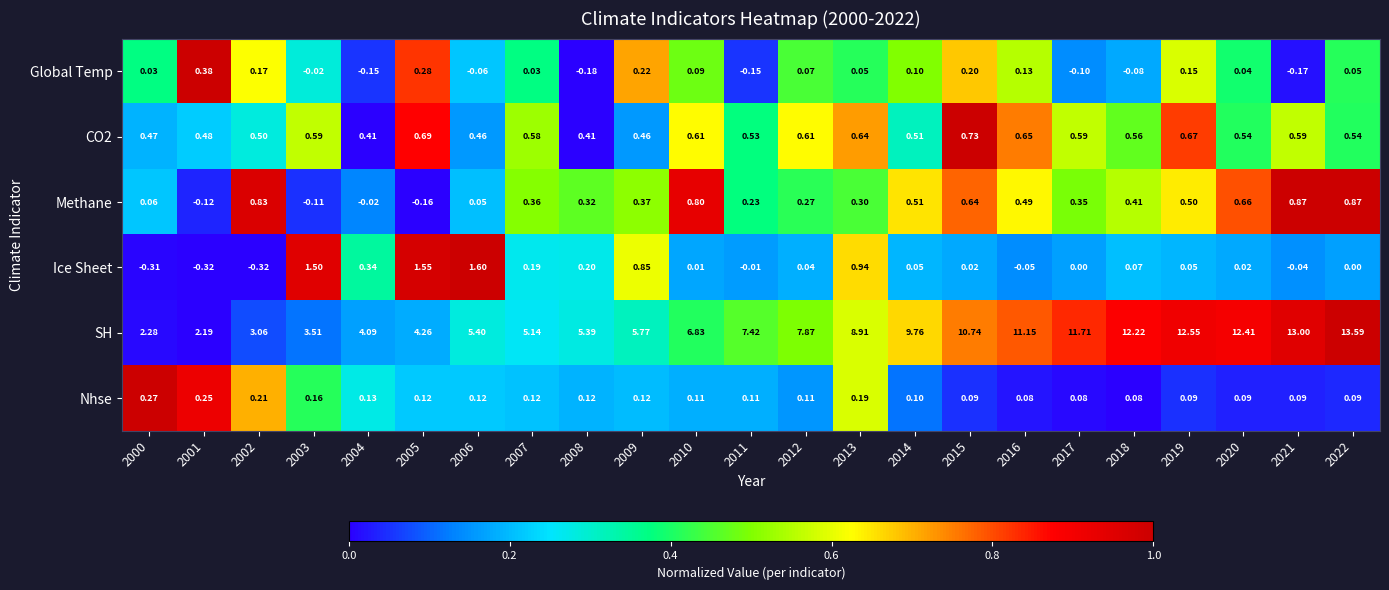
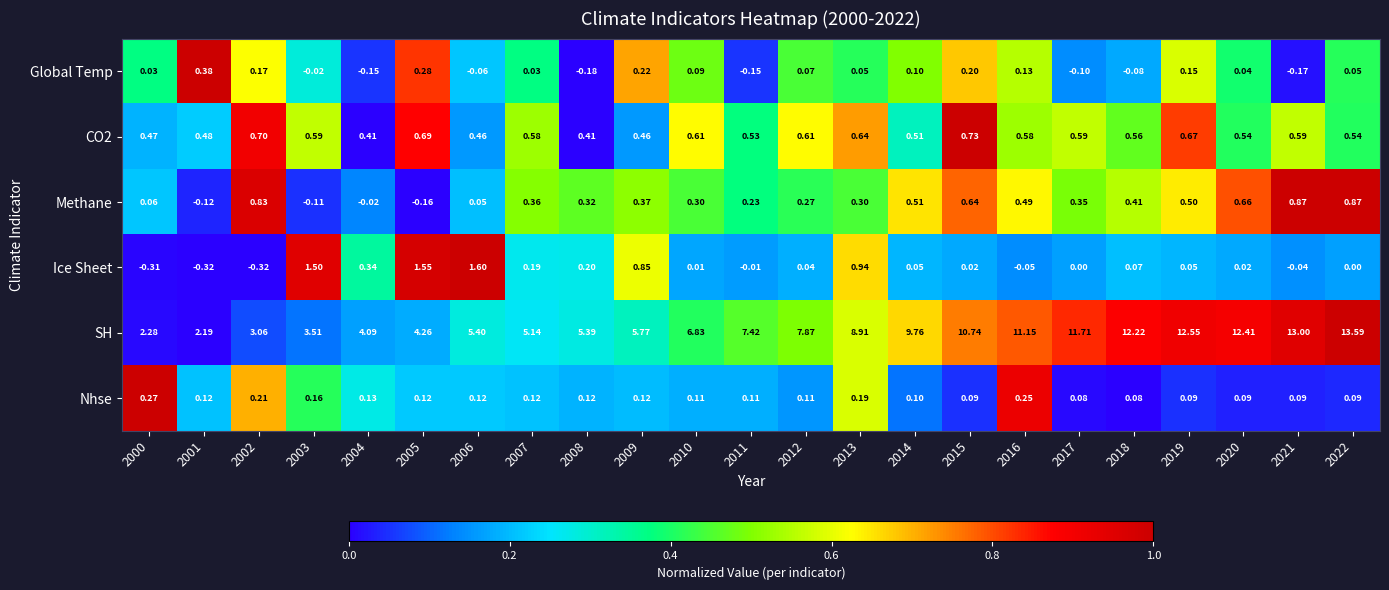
CO2, 2002: 0.50 -> 0.70
CO2, 2016: 0.65 -> 0.58
Methane, 2010: 0.80 -> 0.30
Nhse, 2001: 0.25 -> 0.12
Nhse, 2016: 0.08 -> 0.25
